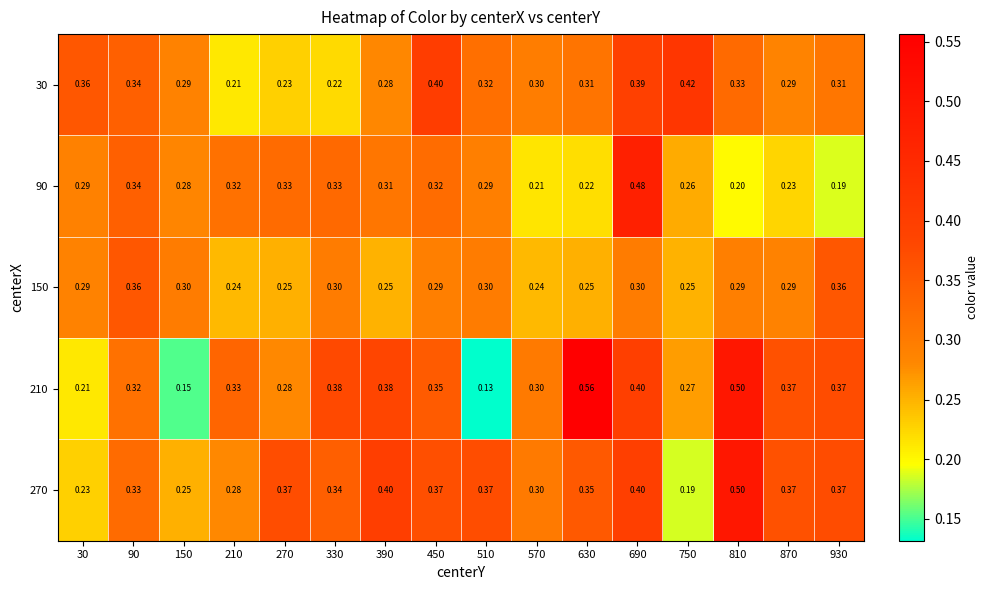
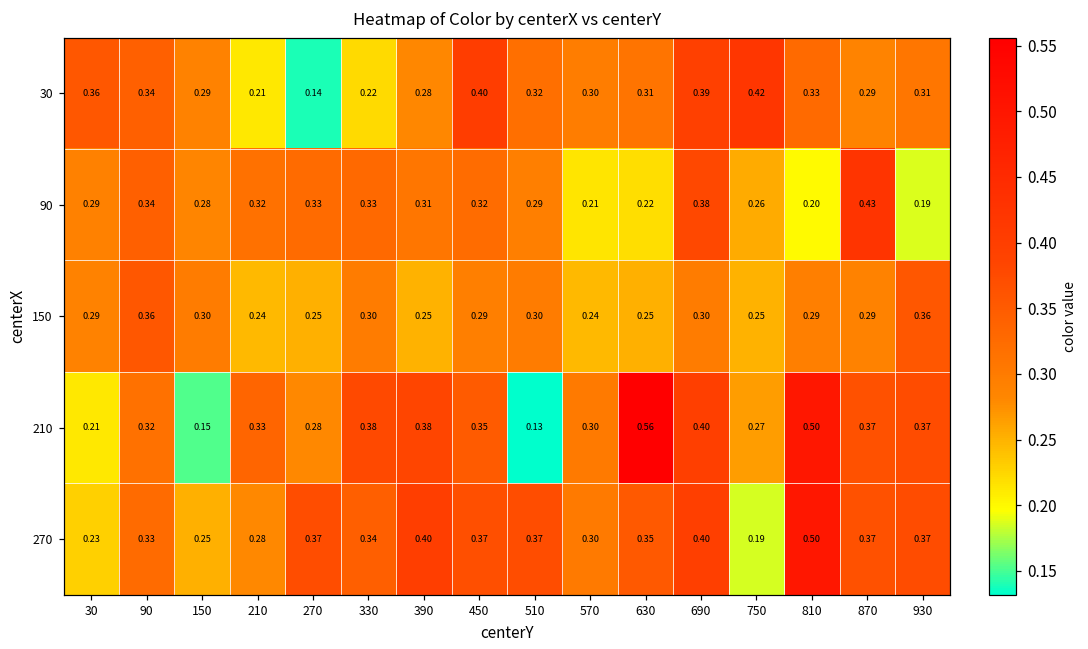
30, 270: 0.23 -> 0.14
90, 690: 0.48 -> 0.38
90, 870: 0.23 -> 0.43
